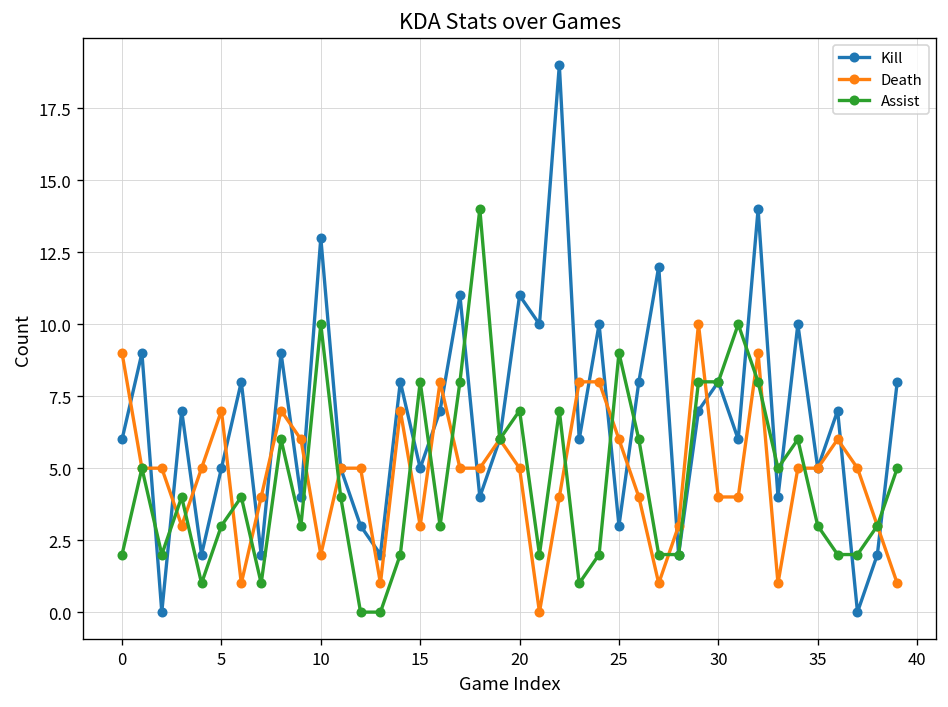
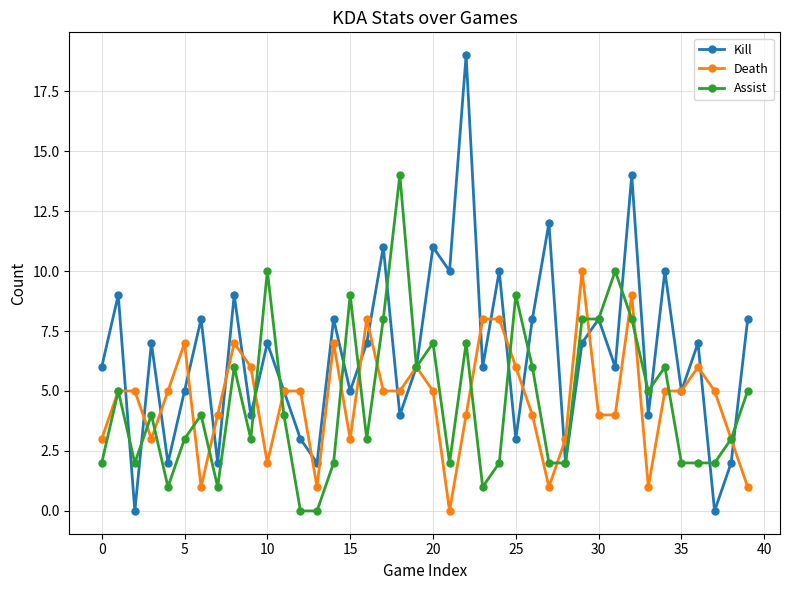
Death, 0: 9 -> 3
Kill, 10: 13 -> 7
Assist, 15: 8 -> 9
Assist, 35: 3 -> 2
